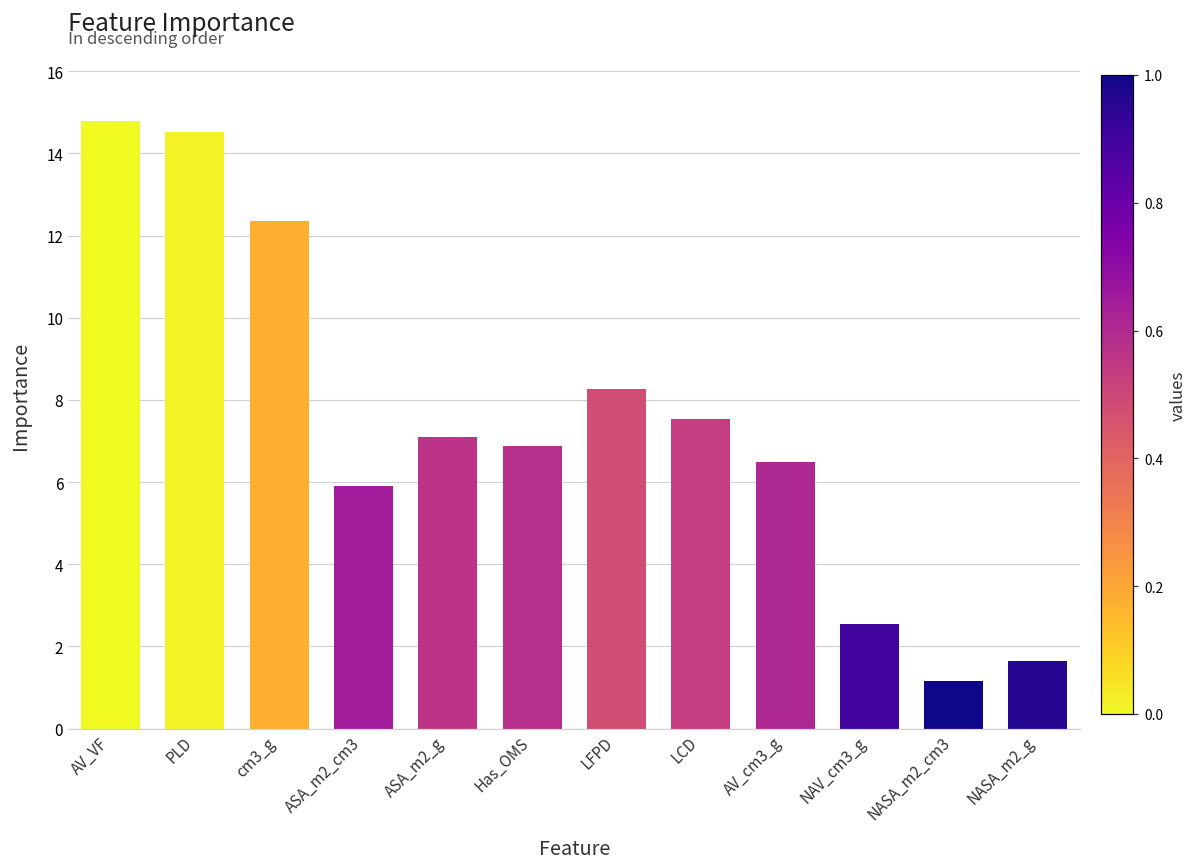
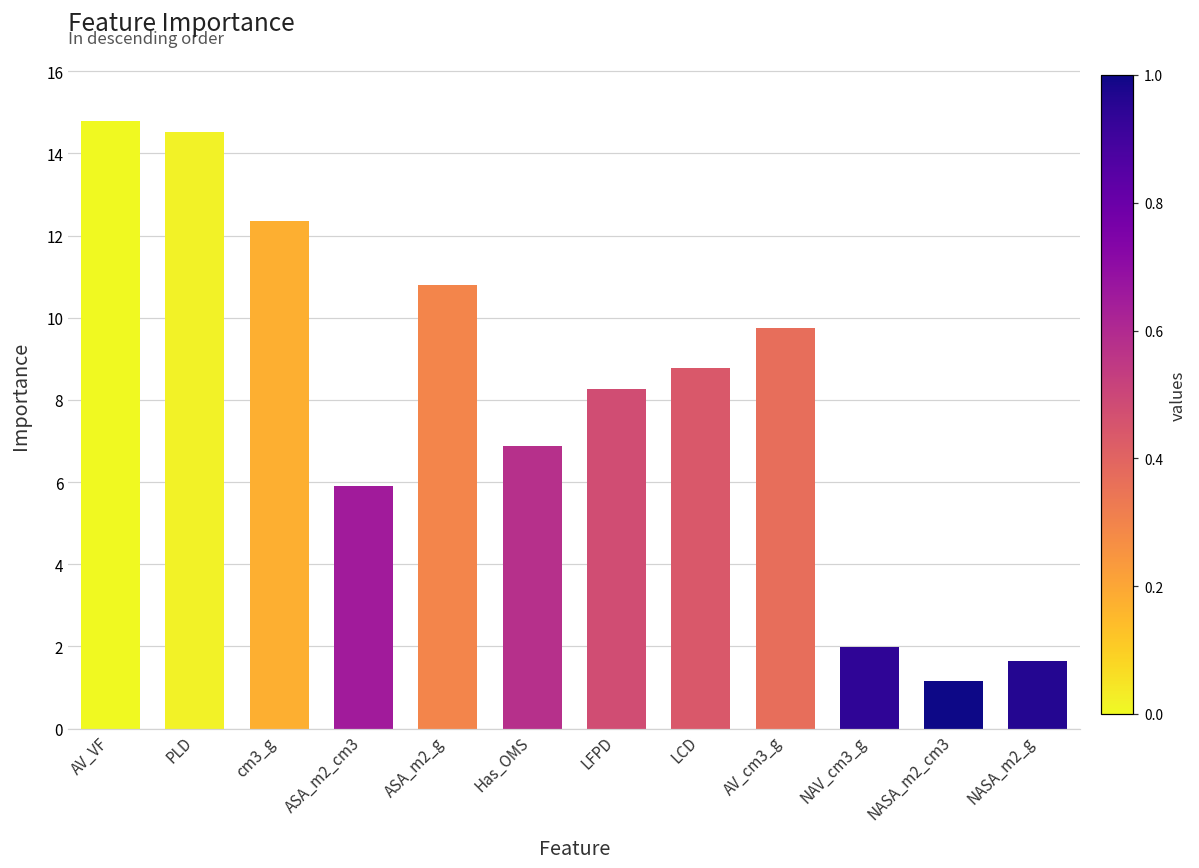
ASA_m2_g: 7.1 -> 10.8
LCD: 7.5 -> 8.8
AV_cm3_g: 6.5 -> 9.8
NAV_cm3_g: 2.5 -> 2.0
